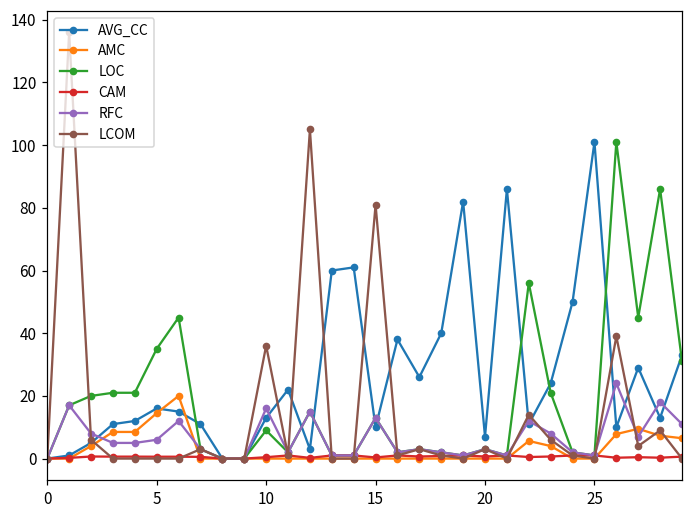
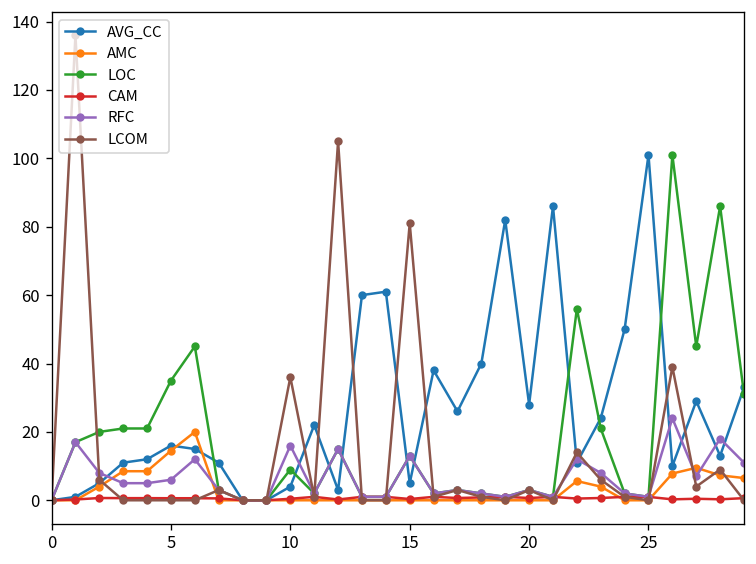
AVG_CC, 10: 13 -> 4
AVG_CC, 15: 10 -> 5
AVG_CC, 20: 7 -> 28
